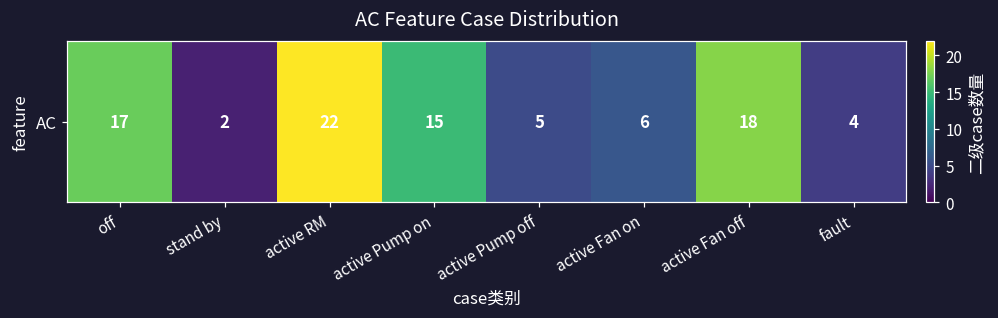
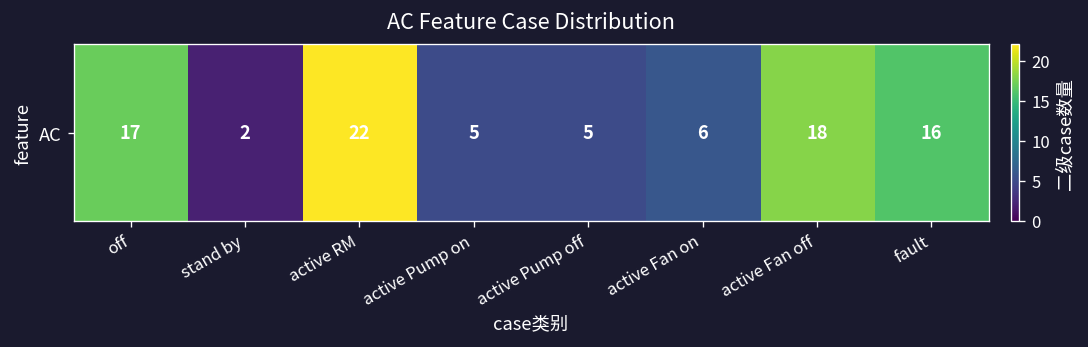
AC, active Pump on: 15 -> 5
AC, fault: 4 -> 16
